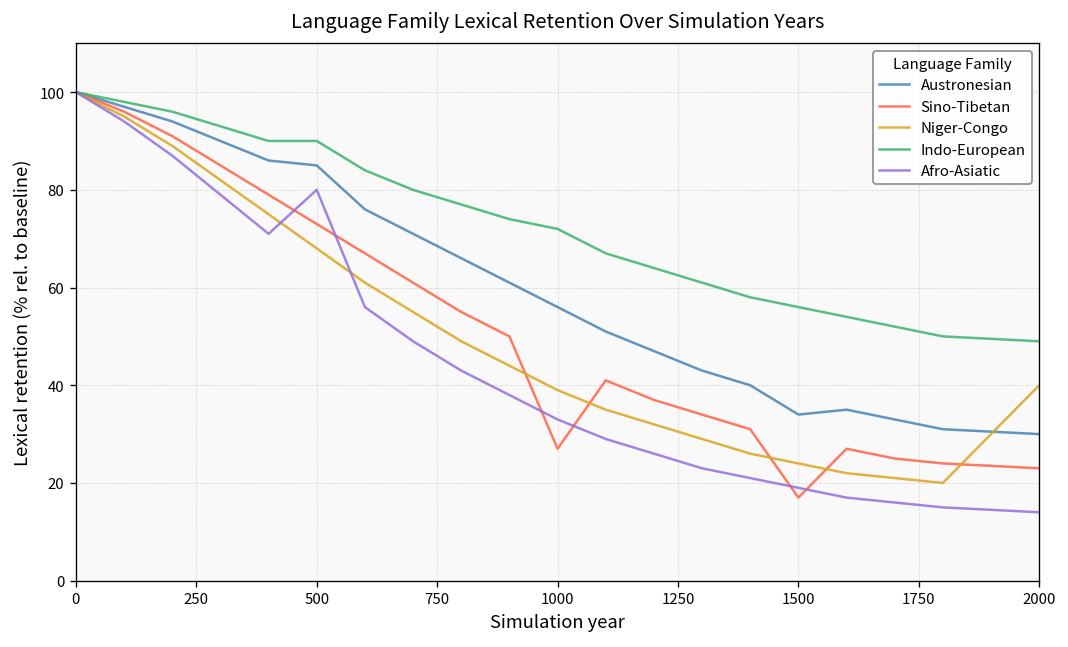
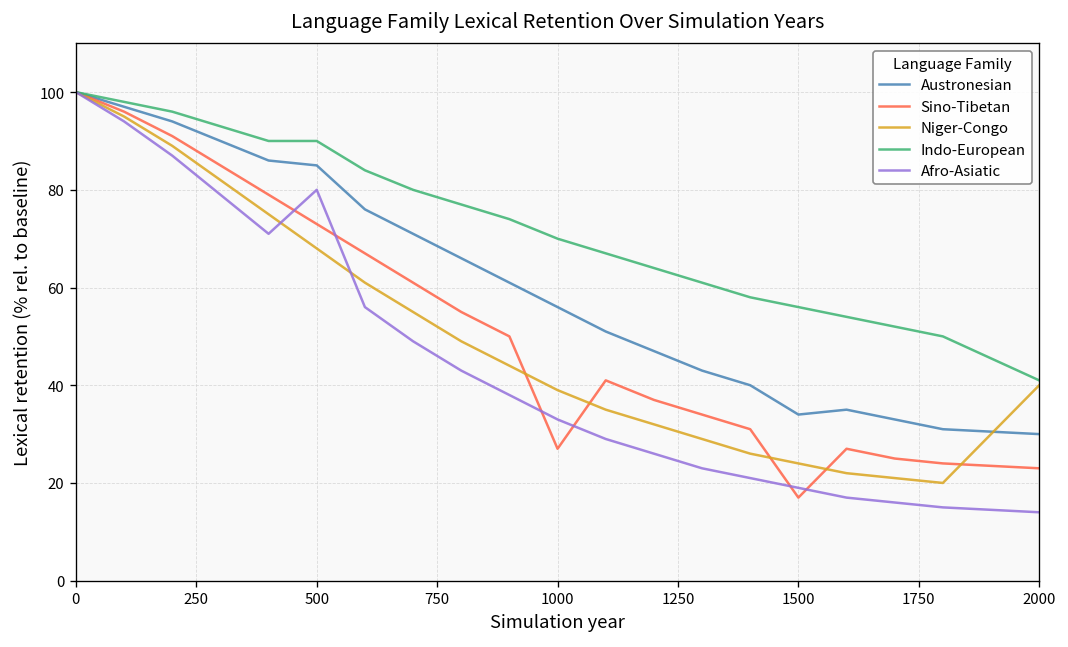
Indo-European, 1000: 72 -> 70
Indo-European, 2000: 49 -> 41
